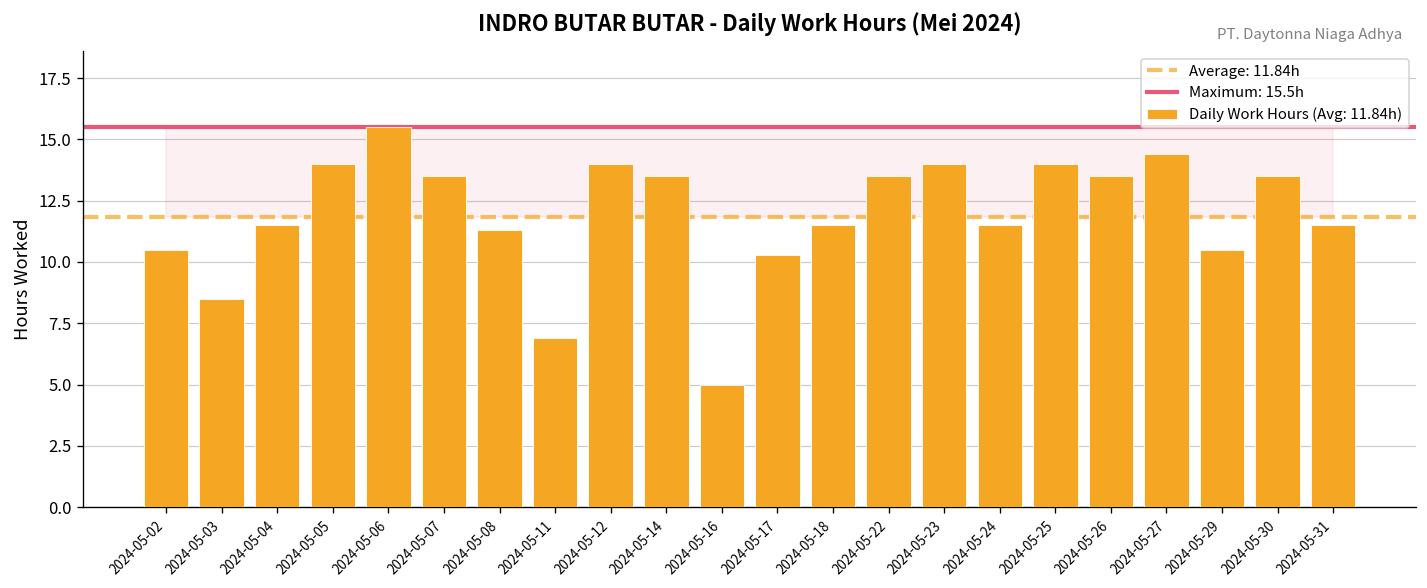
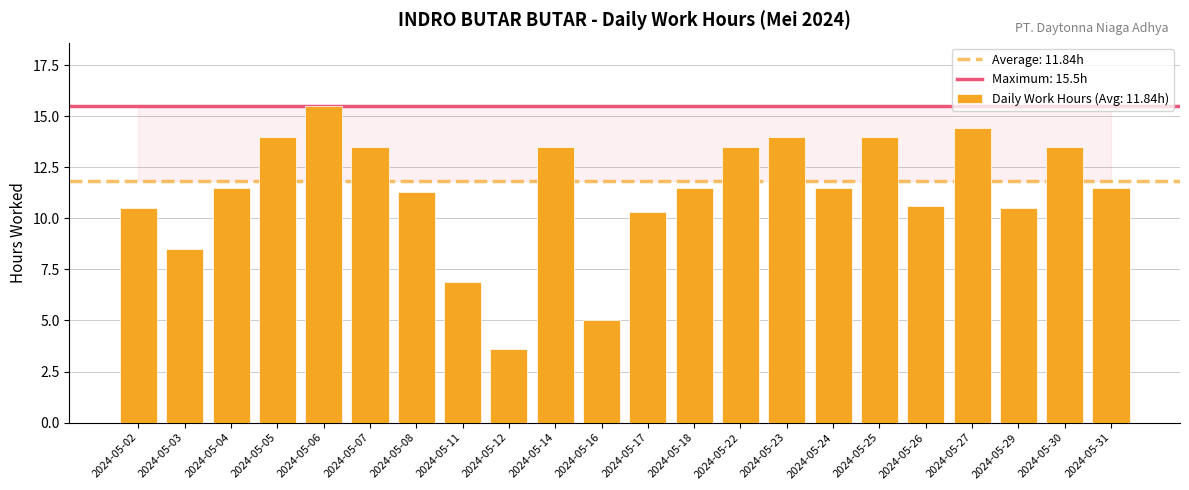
Daily Work Hours (Avg: 11.84h), 2024-05-12: 14.0 -> 3.6
Daily Work Hours (Avg: 11.84h), 2024-05-26: 13.5 -> 10.6
